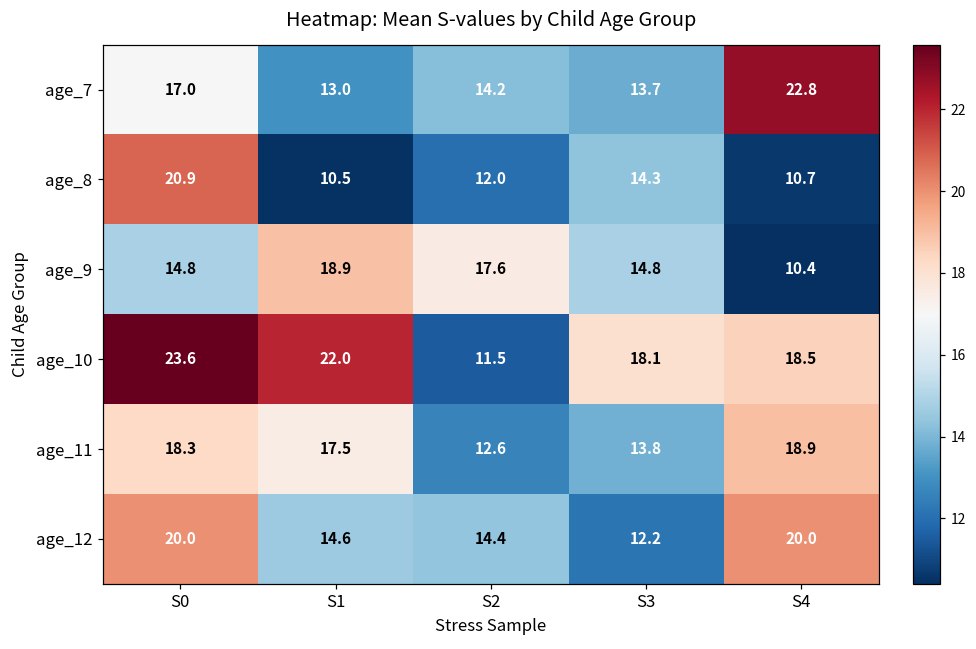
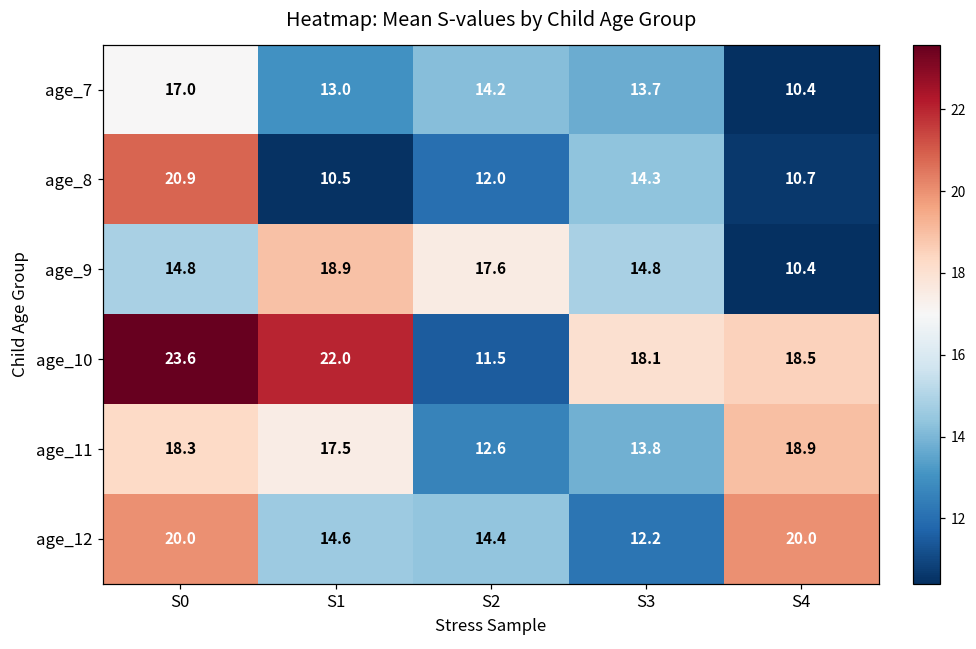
age_7, S4: 22.8 -> 10.4
